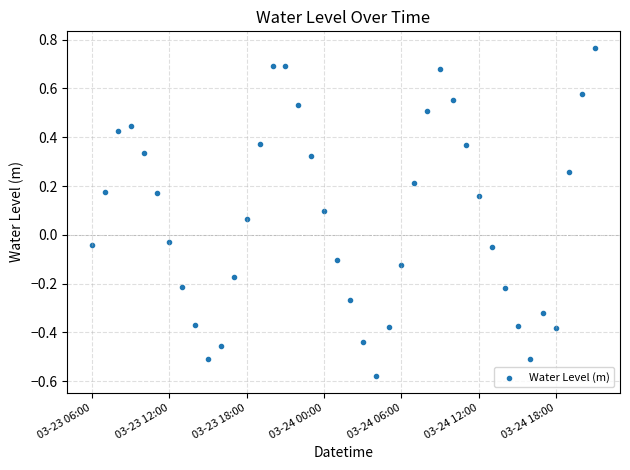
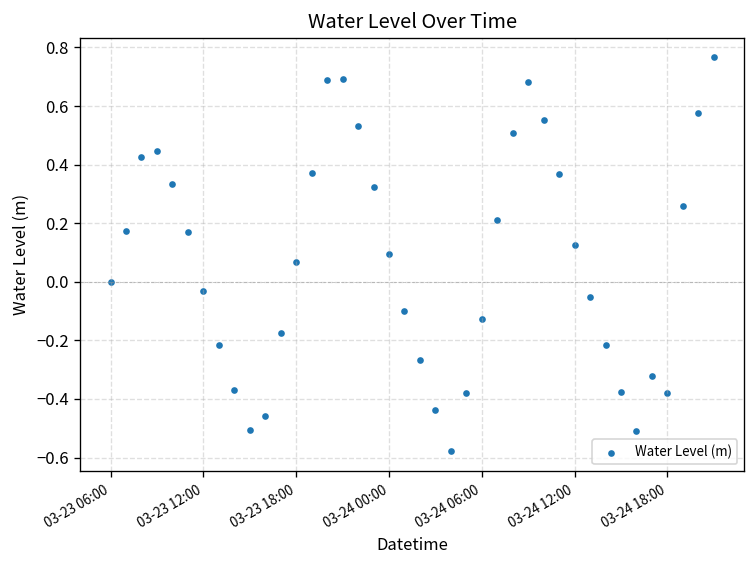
03-23 06:00: -0.04 -> 0.00
03-24 12:00: 0.16 -> 0.12
